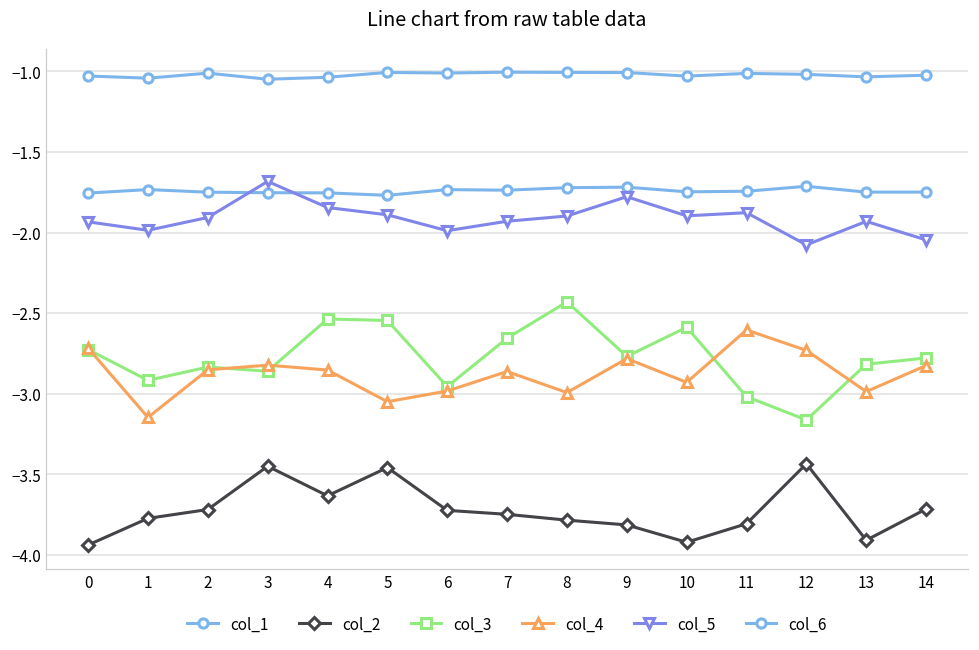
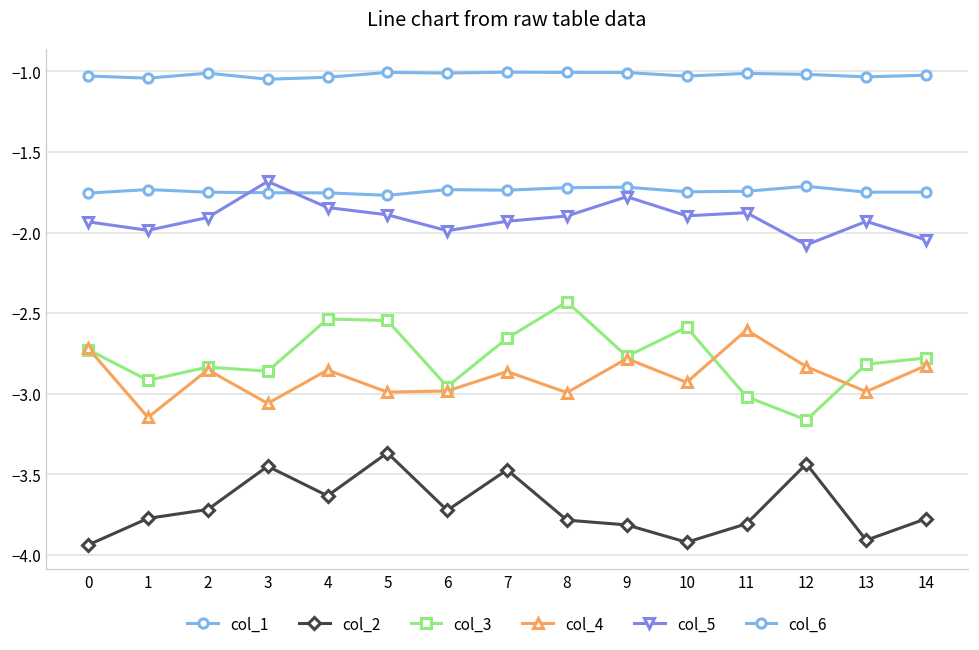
col_4, 3: -2.82 -> -3.06
col_2, 5: -3.46 -> -3.37
col_4, 5: -3.05 -> -2.99
col_2, 7: -3.75 -> -3.47
col_4, 12: -2.73 -> -2.83
col_2, 14: -3.71 -> -3.77
